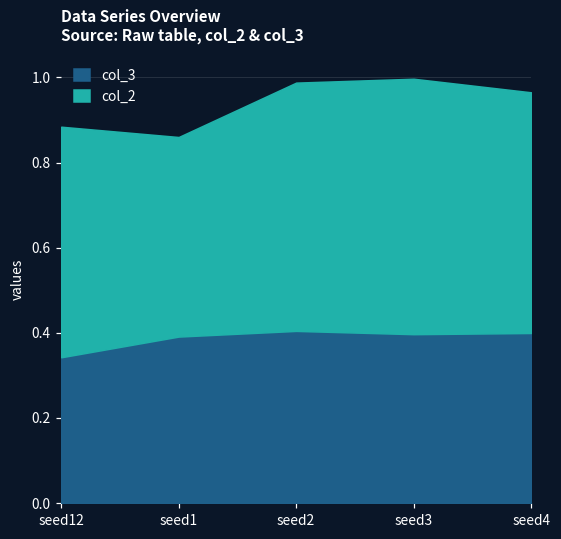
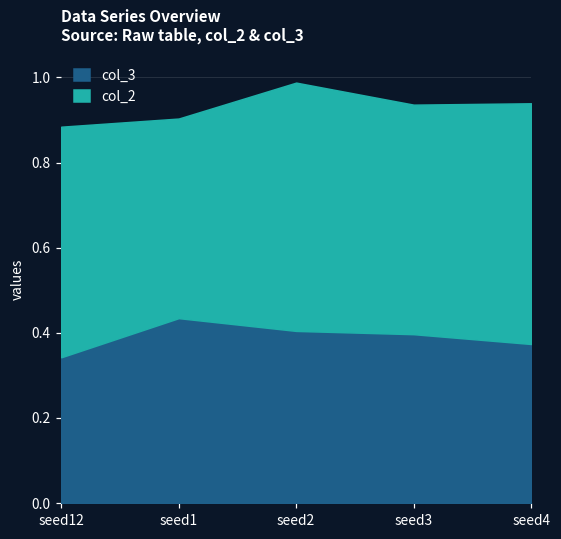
col_3, seed1: 0.39 -> 0.43
col_2, seed3: 0.60 -> 0.54
col_3, seed4: 0.40 -> 0.37
